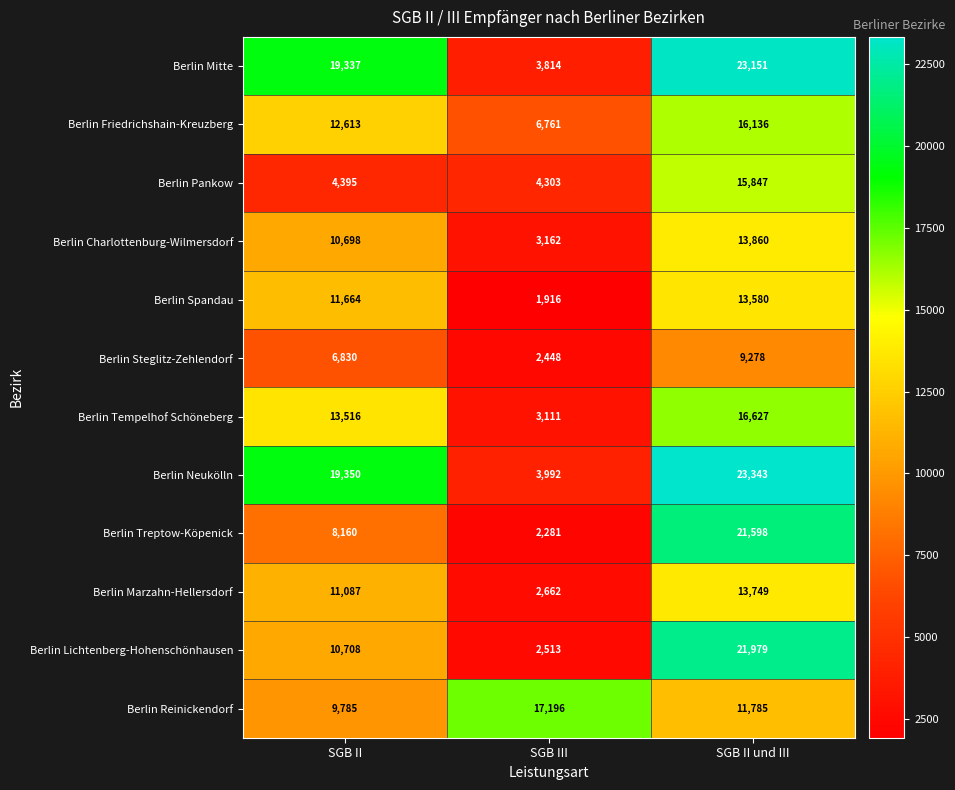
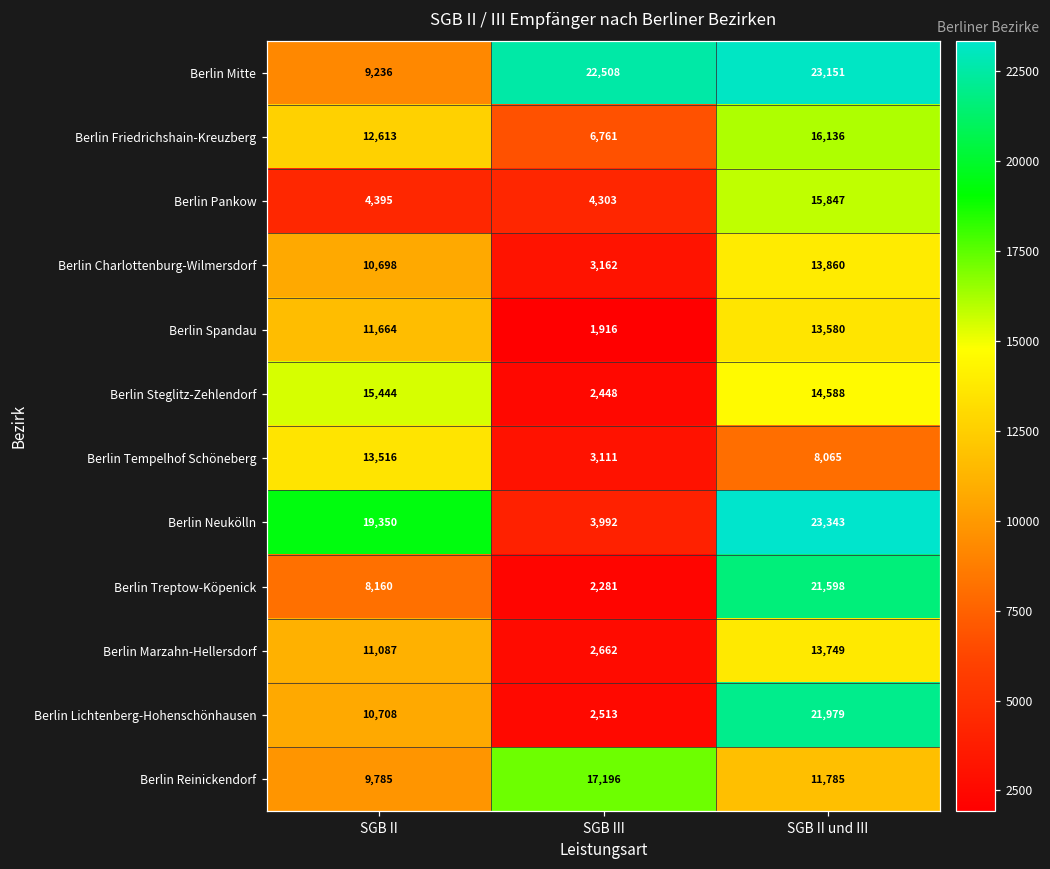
Berlin Mitte, SGB II: 19,337 -> 9,236
Berlin Mitte, SGB III: 3,814 -> 22,508
Berlin Steglitz-Zehlendorf, SGB II: 6,830 -> 15,444
Berlin Steglitz-Zehlendorf, SGB II und III: 9,278 -> 14,588
Berlin Tempelhof Schöneberg, SGB II und III: 16,627 -> 8,065
